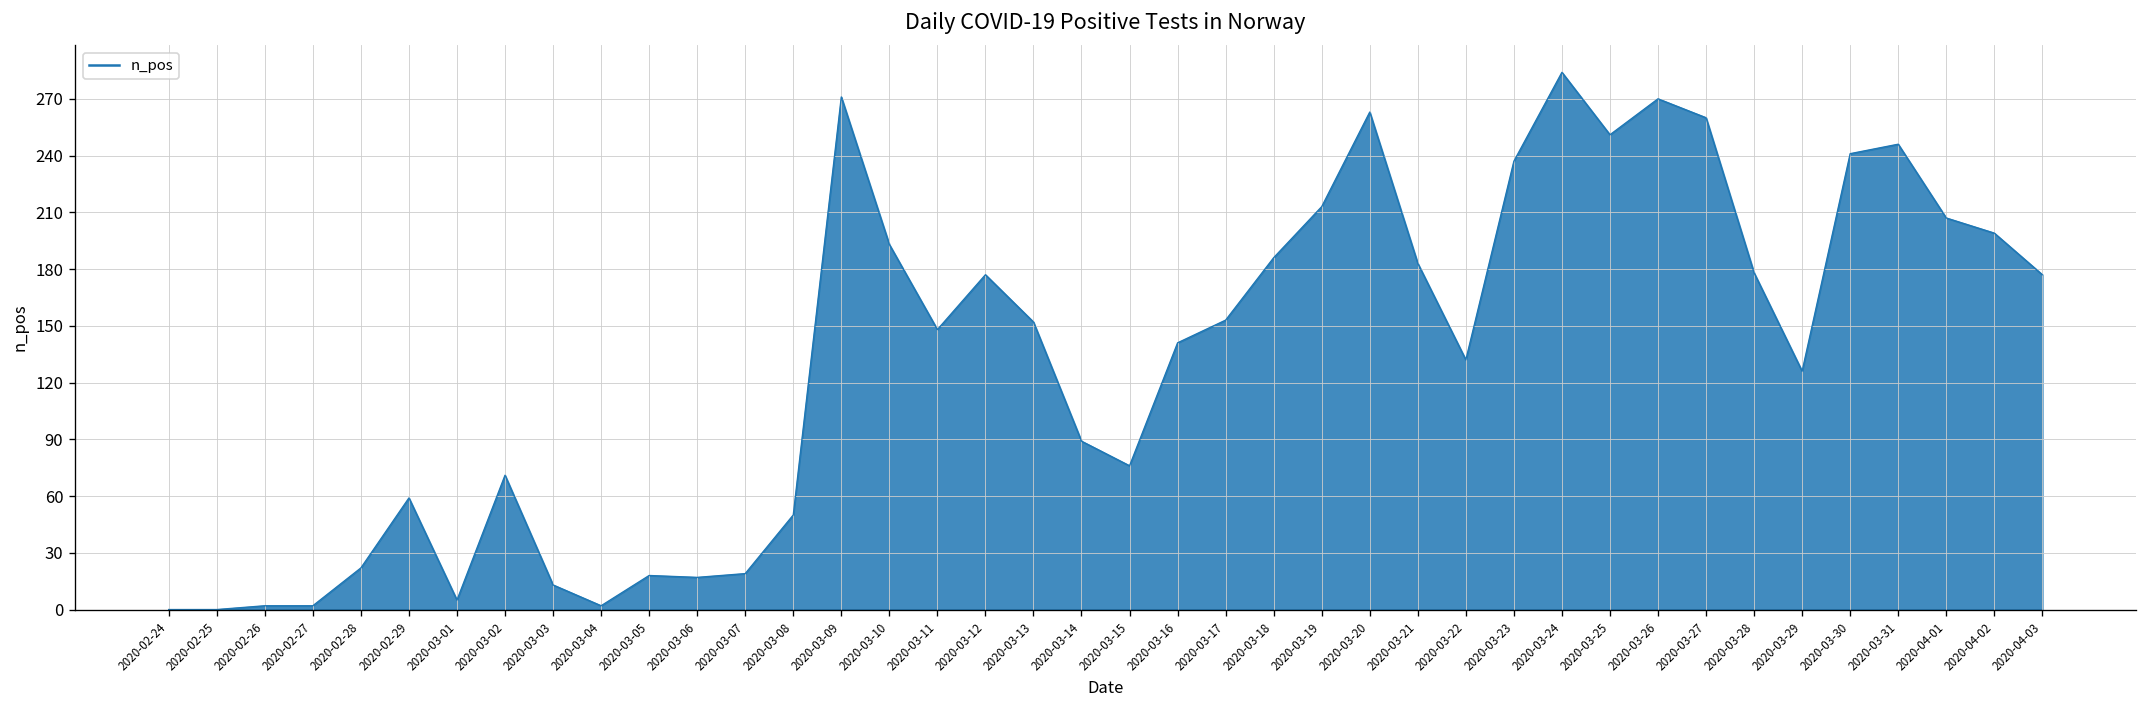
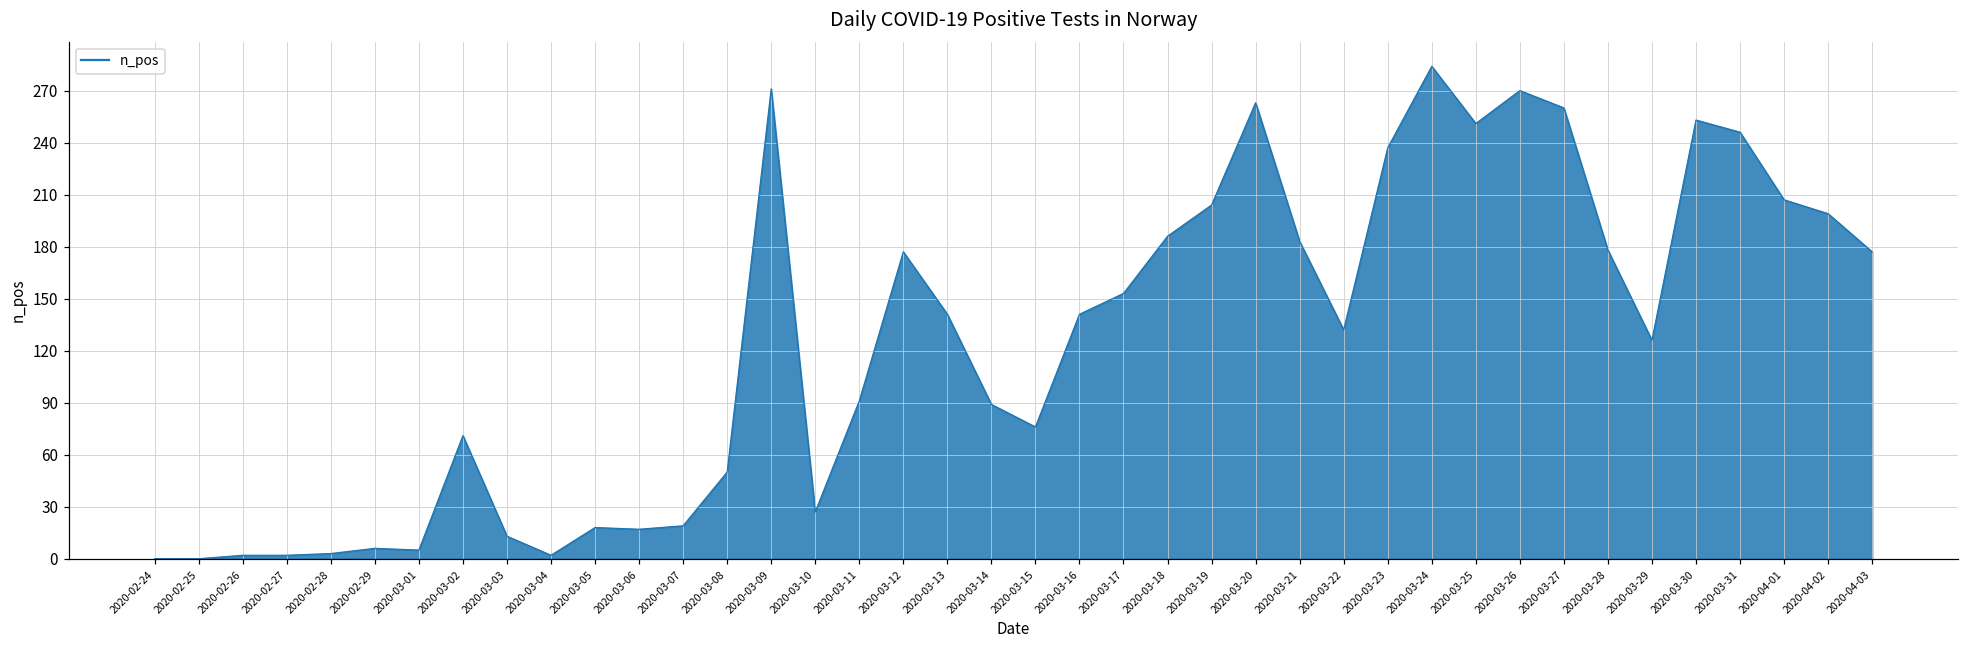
2020-02-28: 22 -> 3
2020-02-29: 59 -> 6
2020-03-10: 193 -> 27
2020-03-11: 148 -> 91
2020-03-13: 152 -> 141
2020-03-19: 213 -> 204
2020-03-30: 241 -> 253
